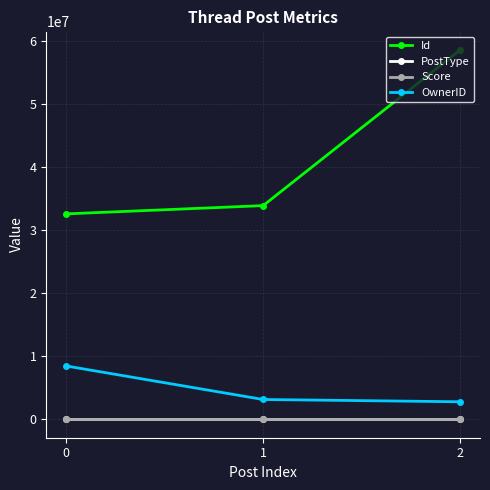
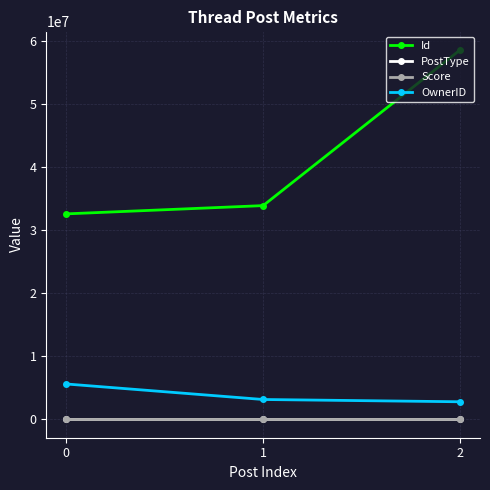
OwnerID, 0: 8000000 -> 6000000
